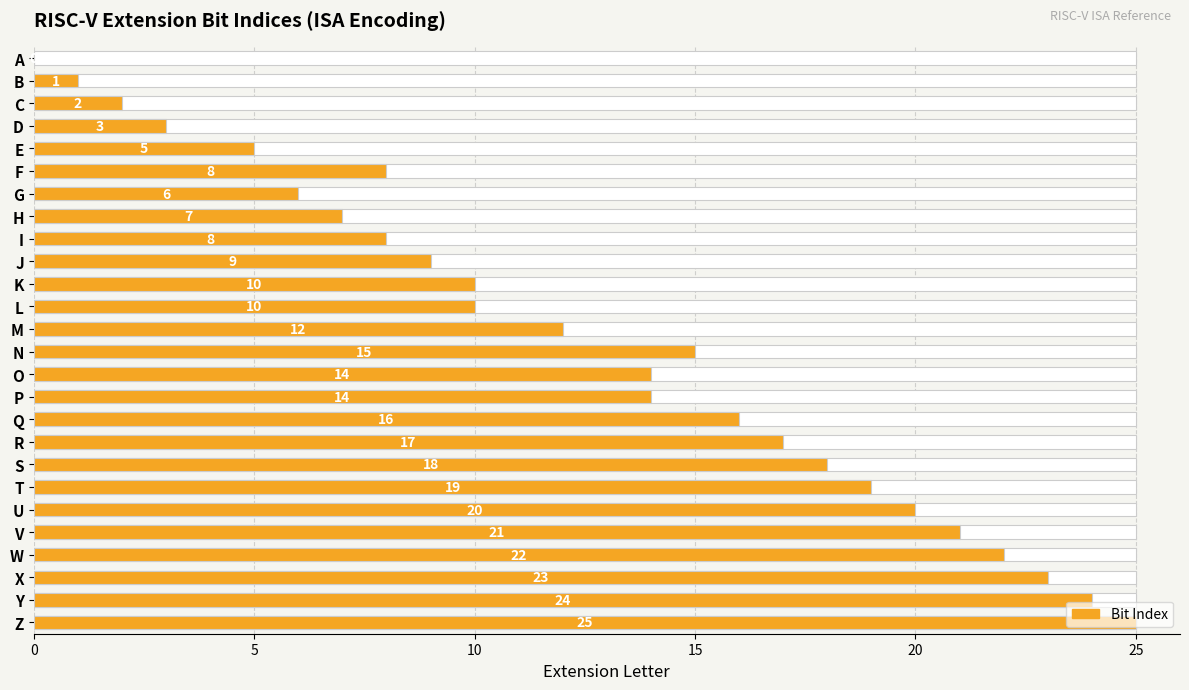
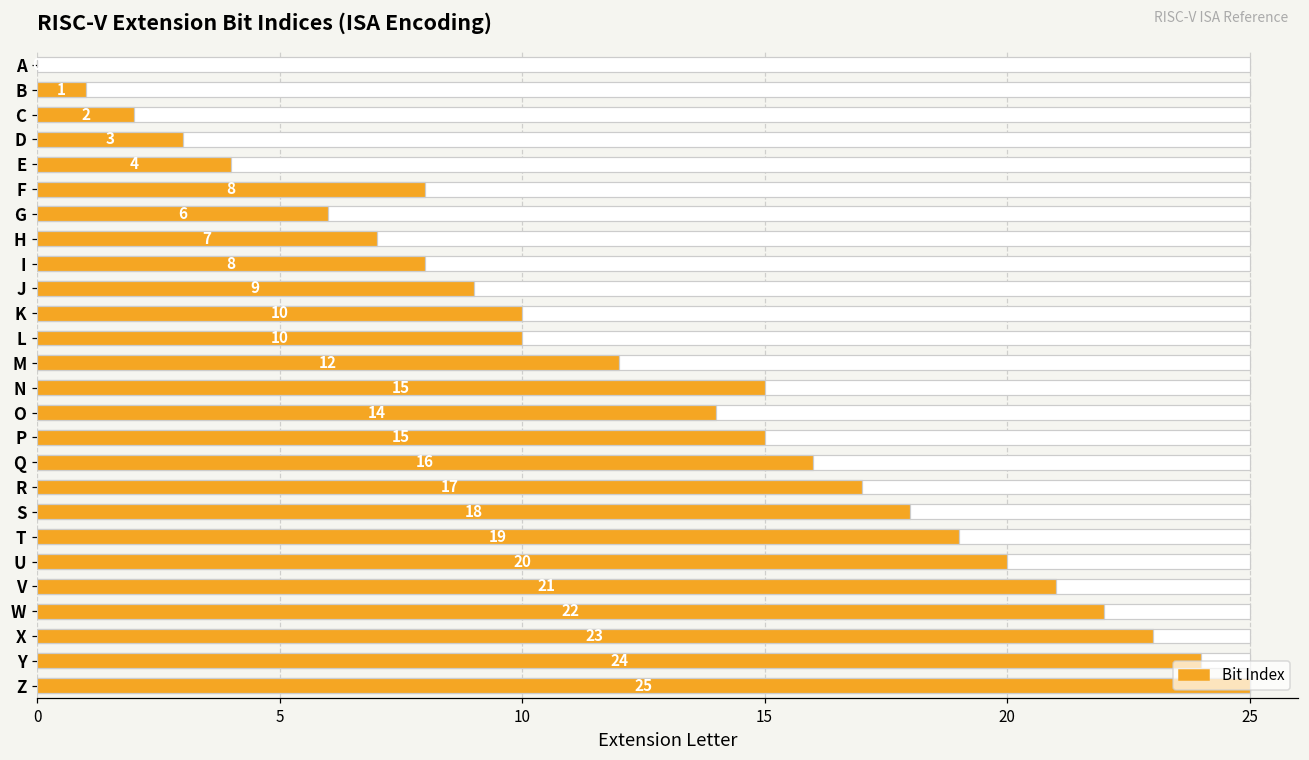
Bit Index, E: 5 -> 4
Bit Index, P: 14 -> 15
